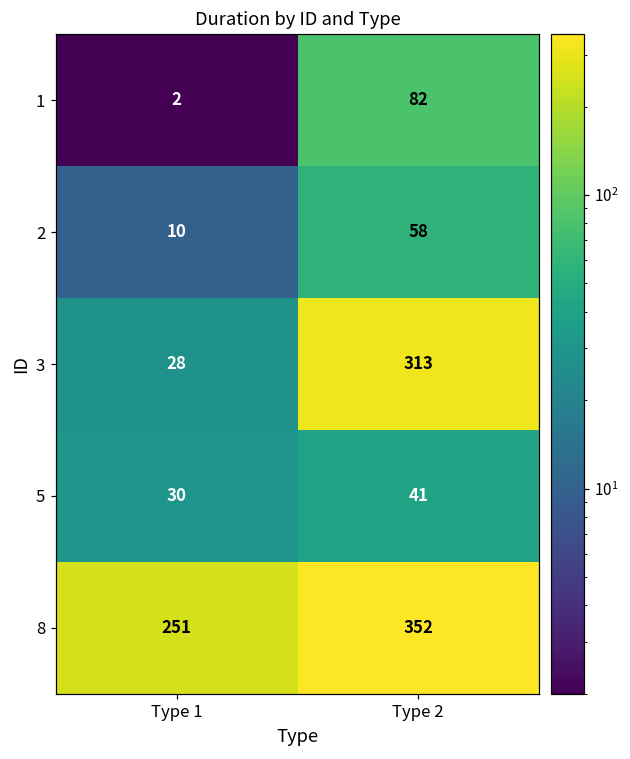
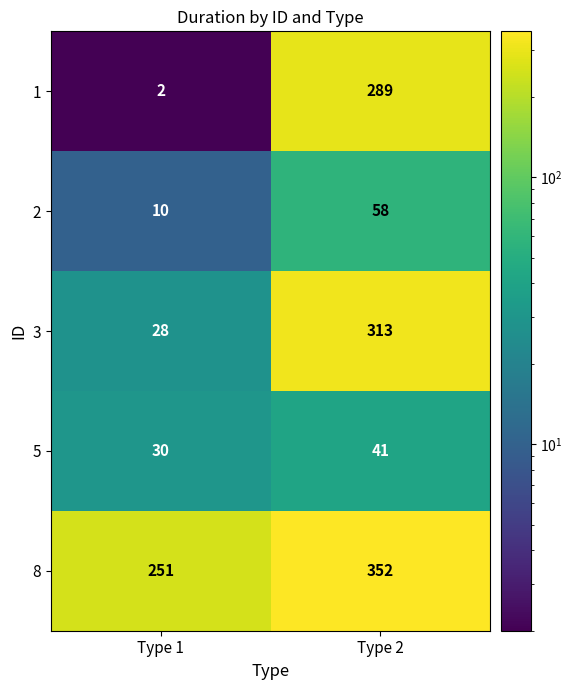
1, Type 2: 82 -> 289
